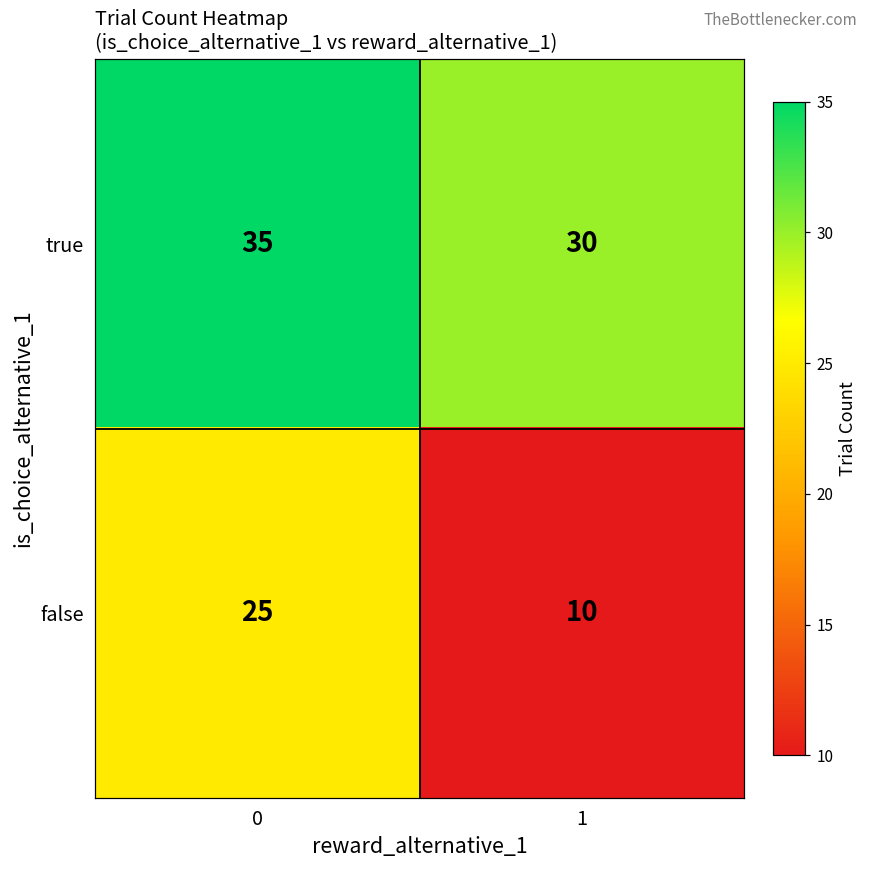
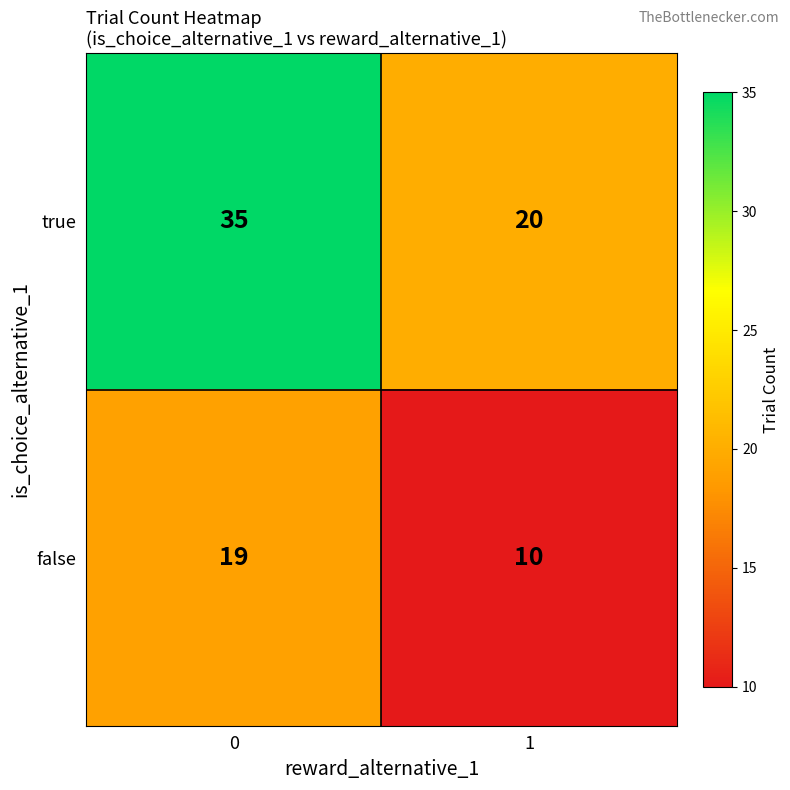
true, 1: 30 -> 20
false, 0: 25 -> 19
